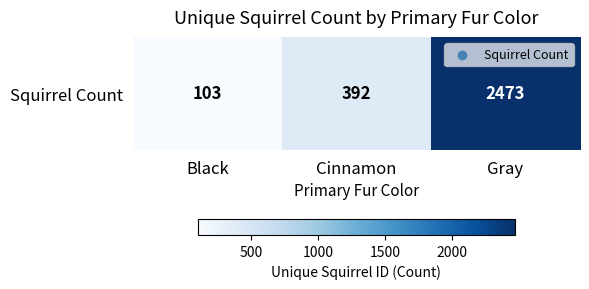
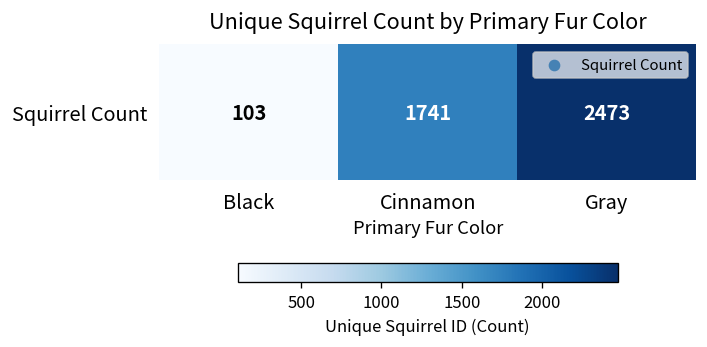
Squirrel Count, Cinnamon: 392 -> 1741
